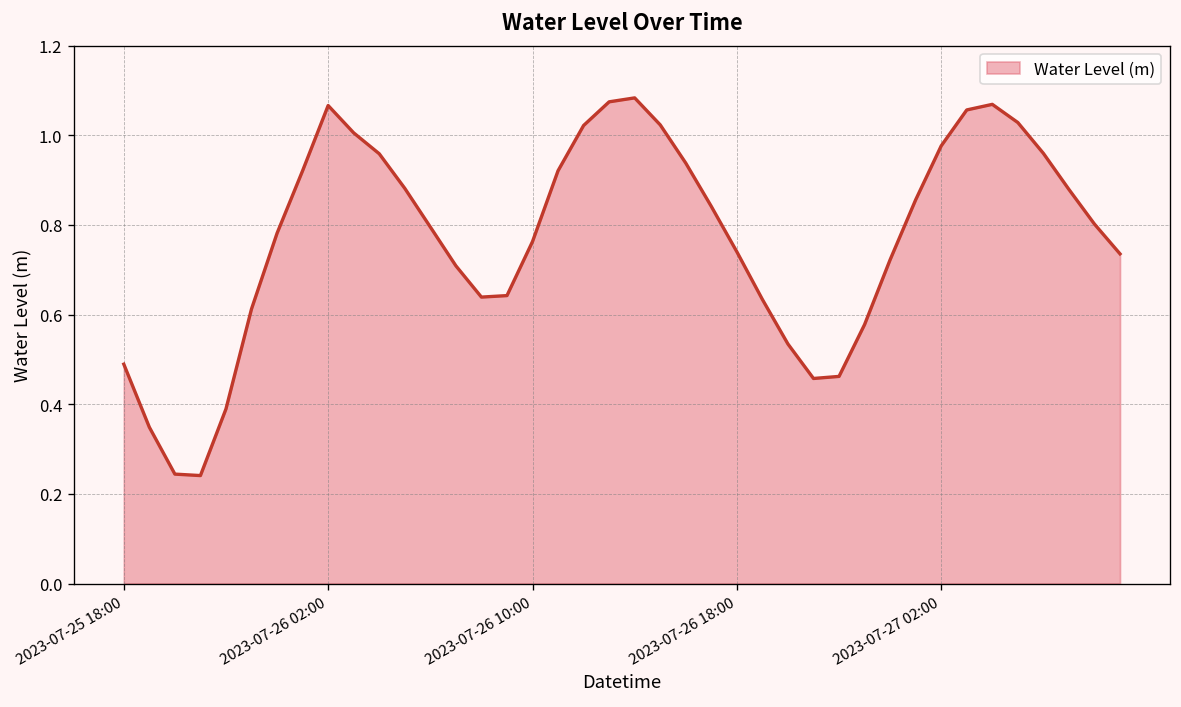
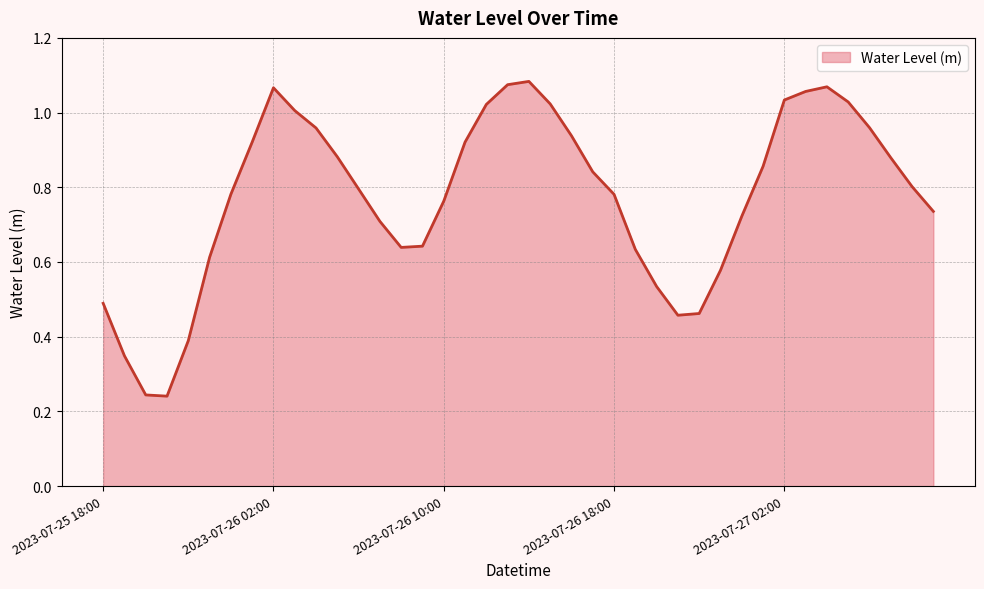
2023-07-26 18:00: 0.74 -> 0.78
2023-07-27 02:00: 0.98 -> 1.03
